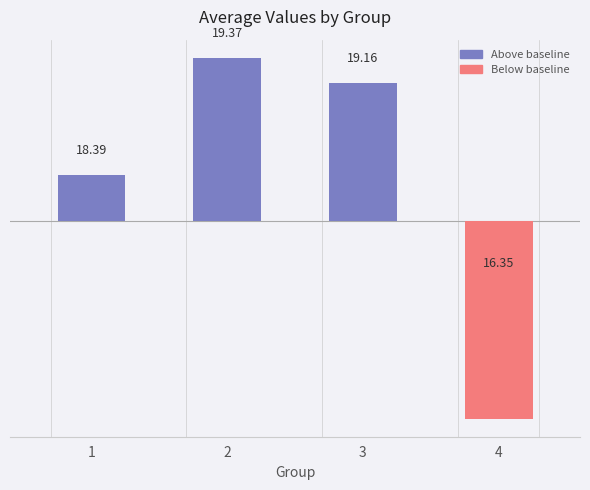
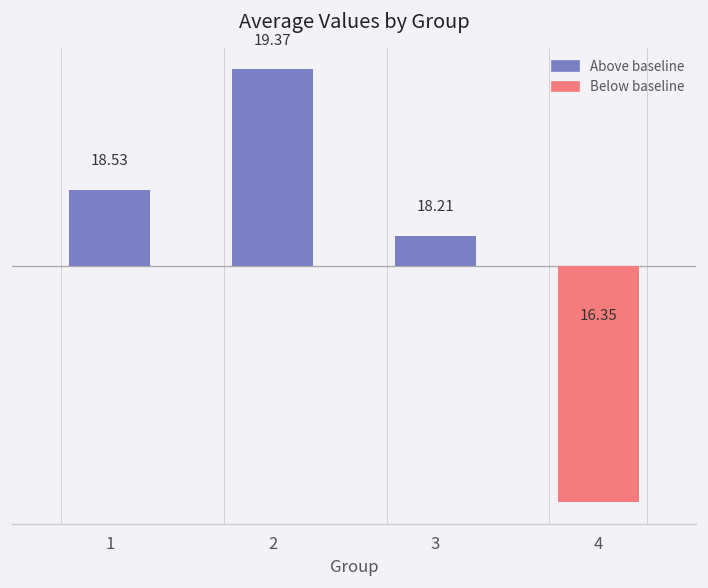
1: 18.39 -> 18.53
3: 19.16 -> 18.21
